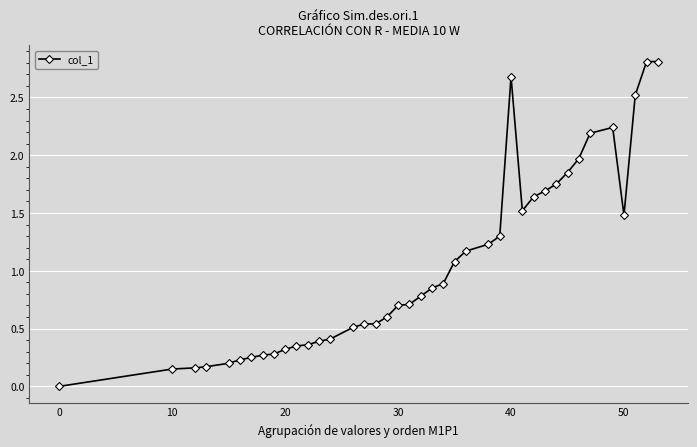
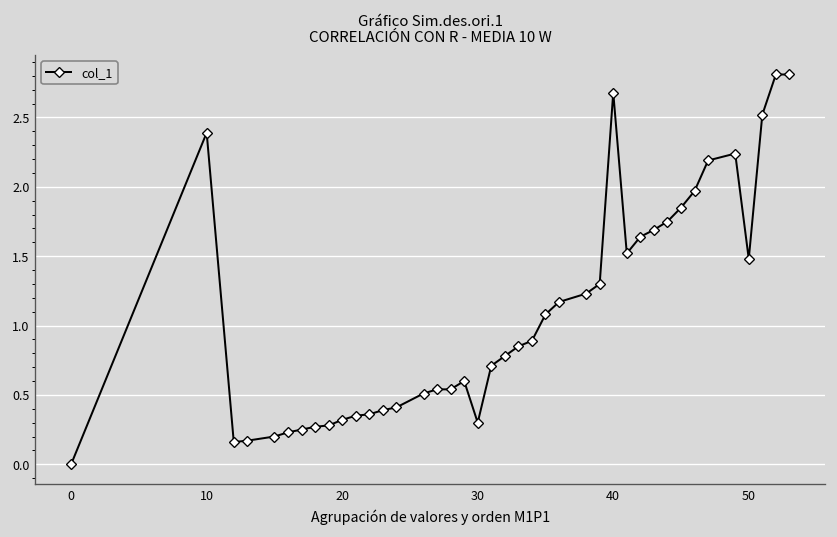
10: 0.15 -> 2.39
30: 0.7 -> 0.3
